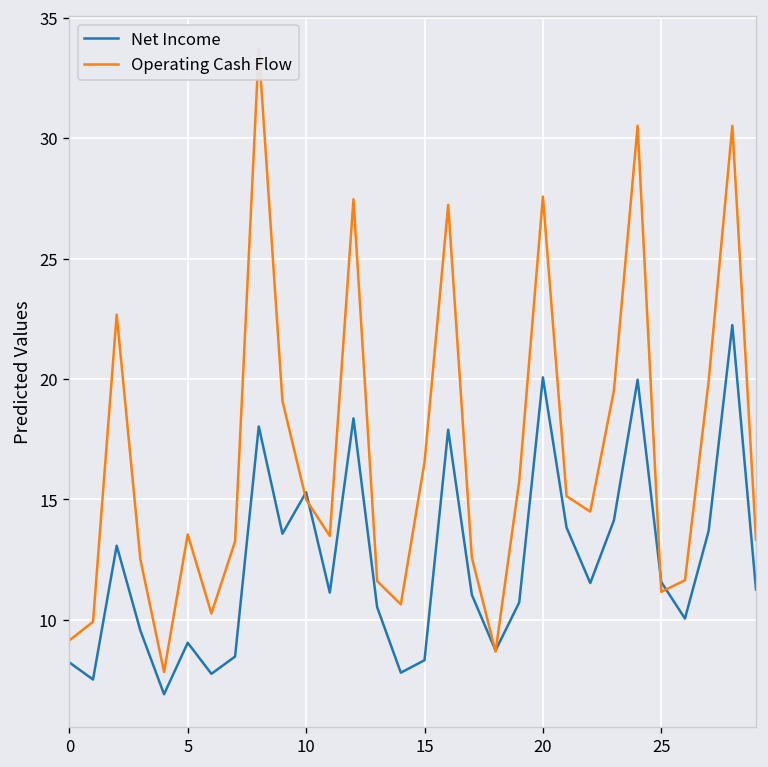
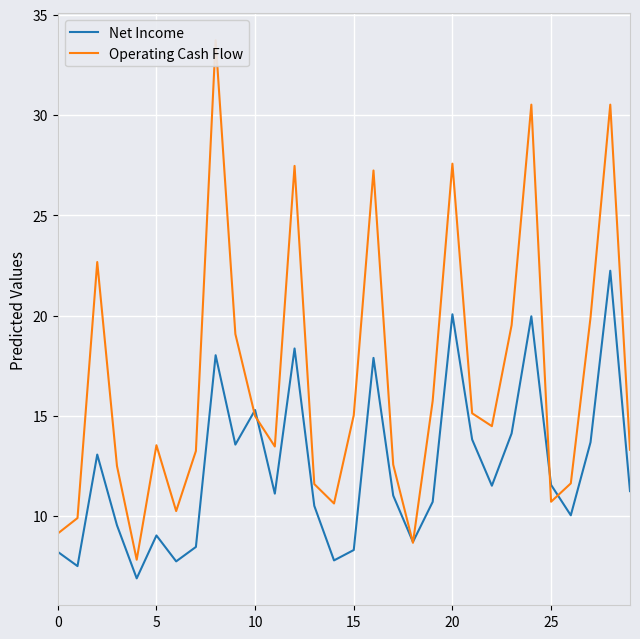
Operating Cash Flow, 15: 16.5 -> 15.0
Operating Cash Flow, 25: 11.2 -> 10.7
